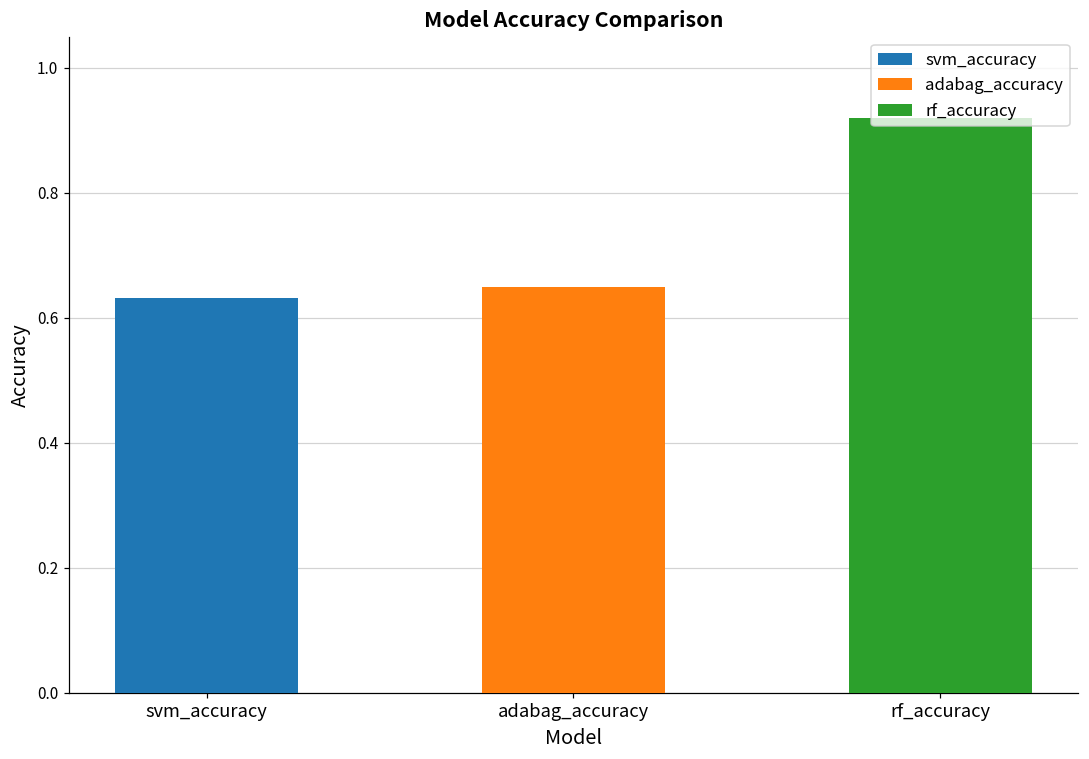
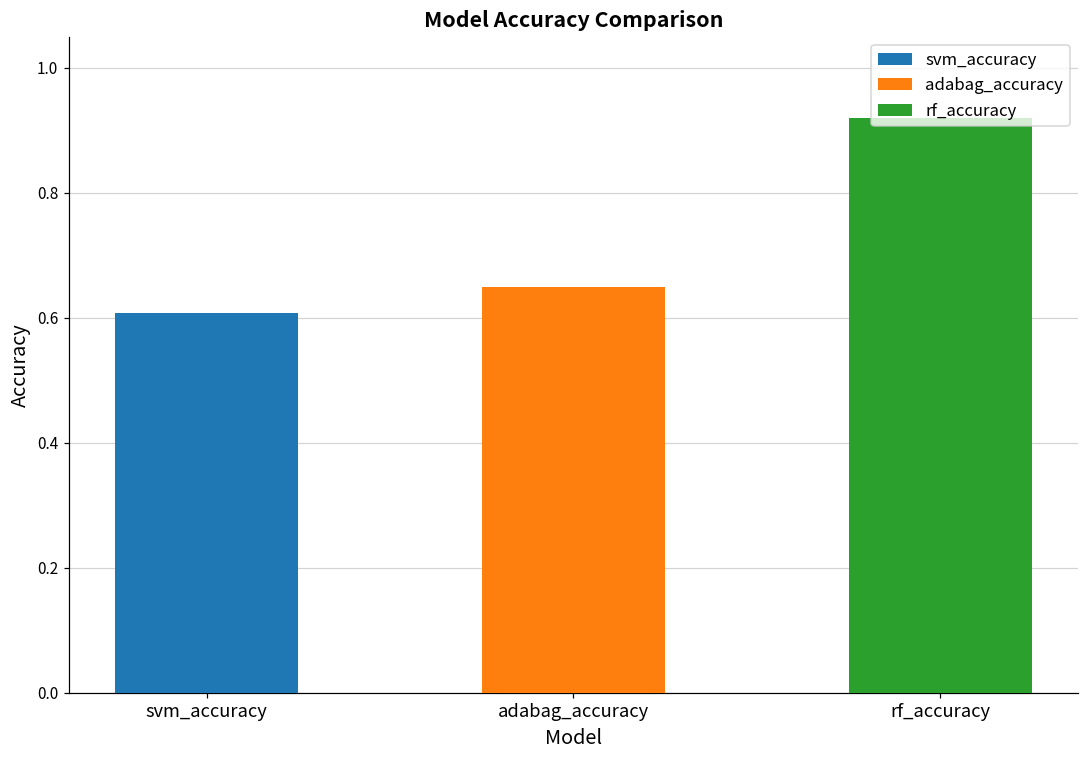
svm_accuracy: 0.63 -> 0.61
